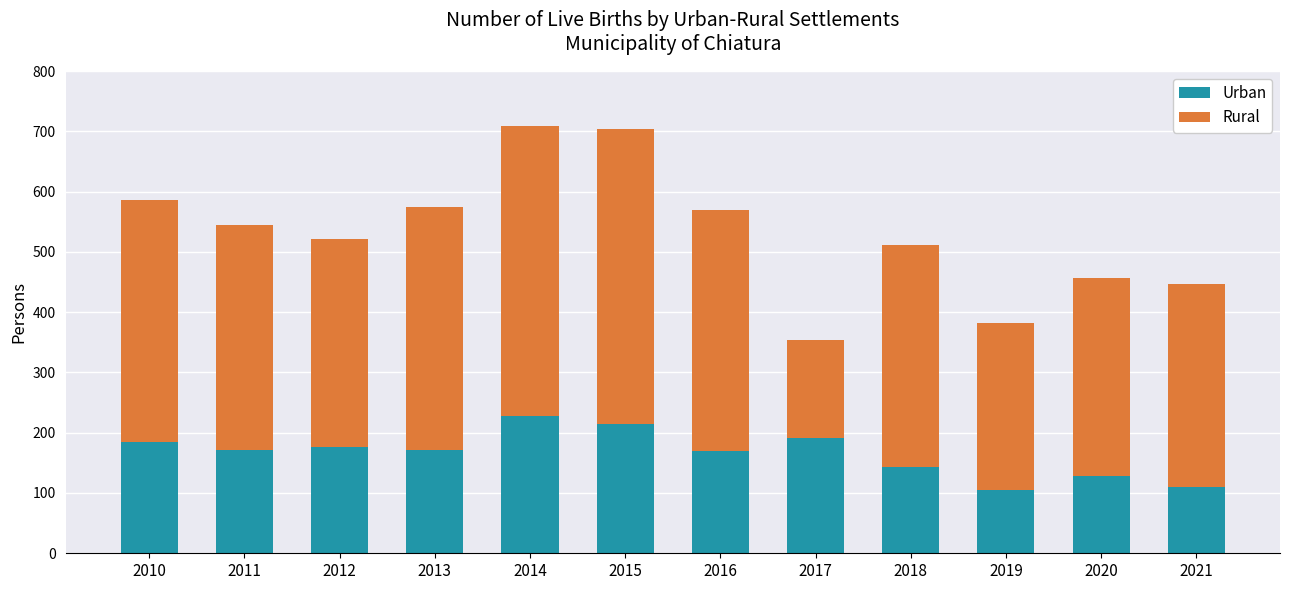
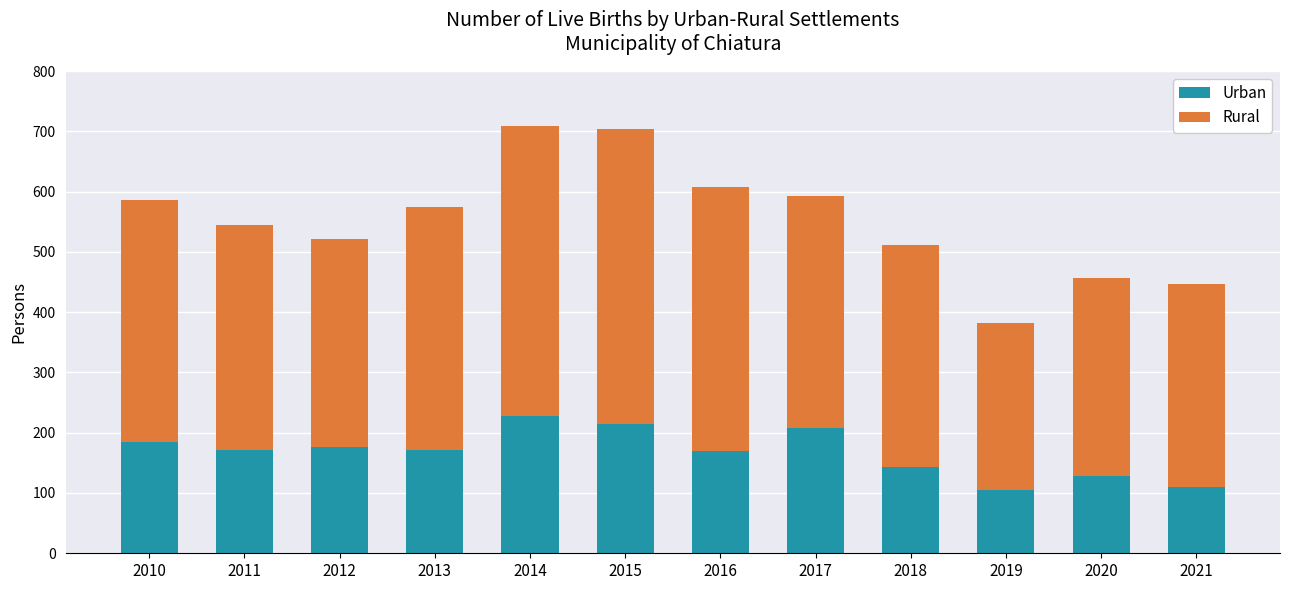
Rural, 2016: 400 -> 440
Urban, 2017: 190 -> 210
Rural, 2017: 160 -> 390
